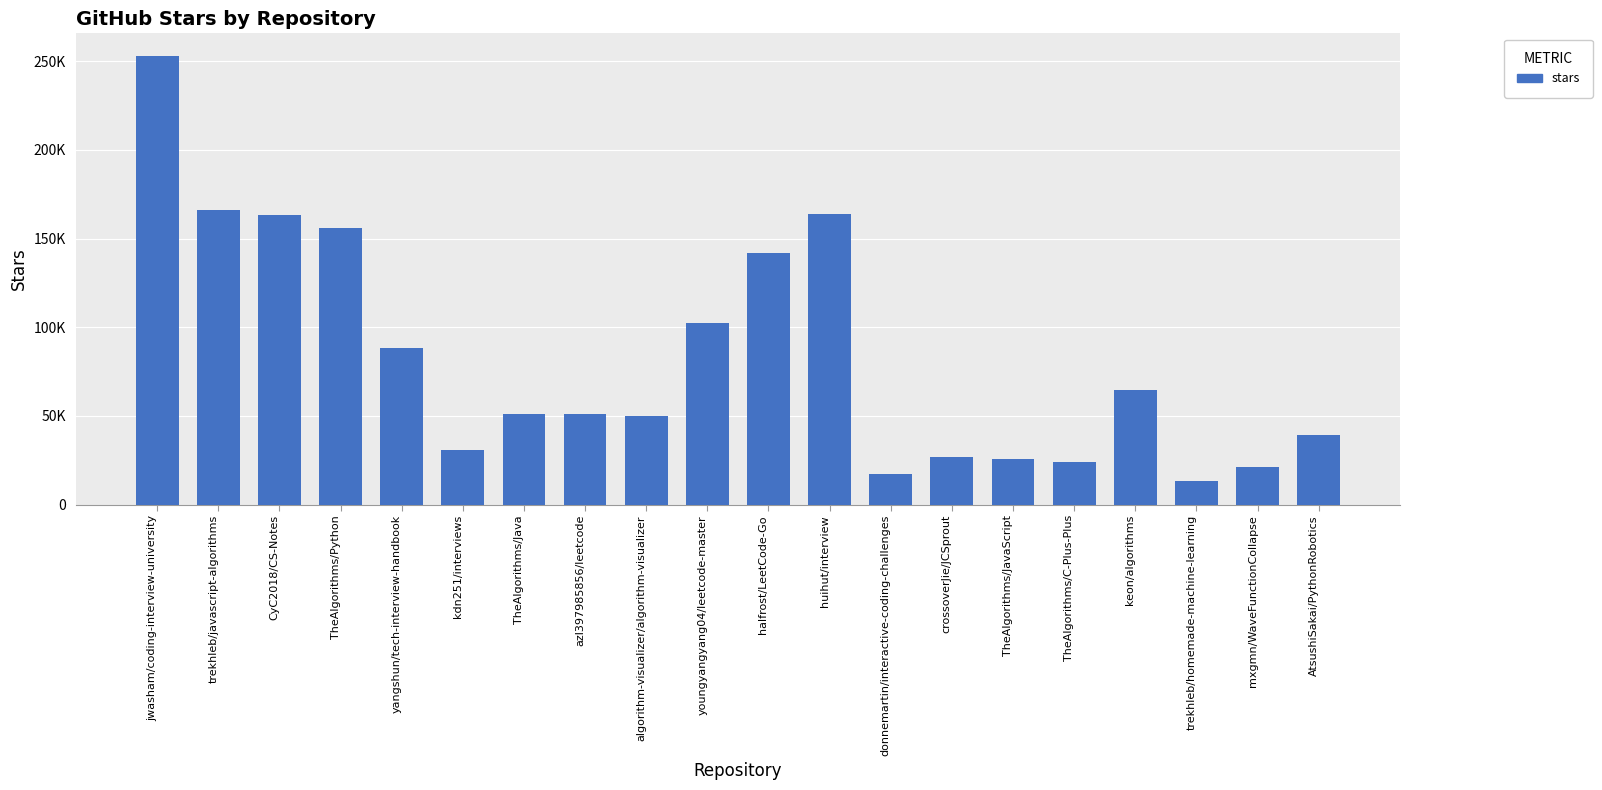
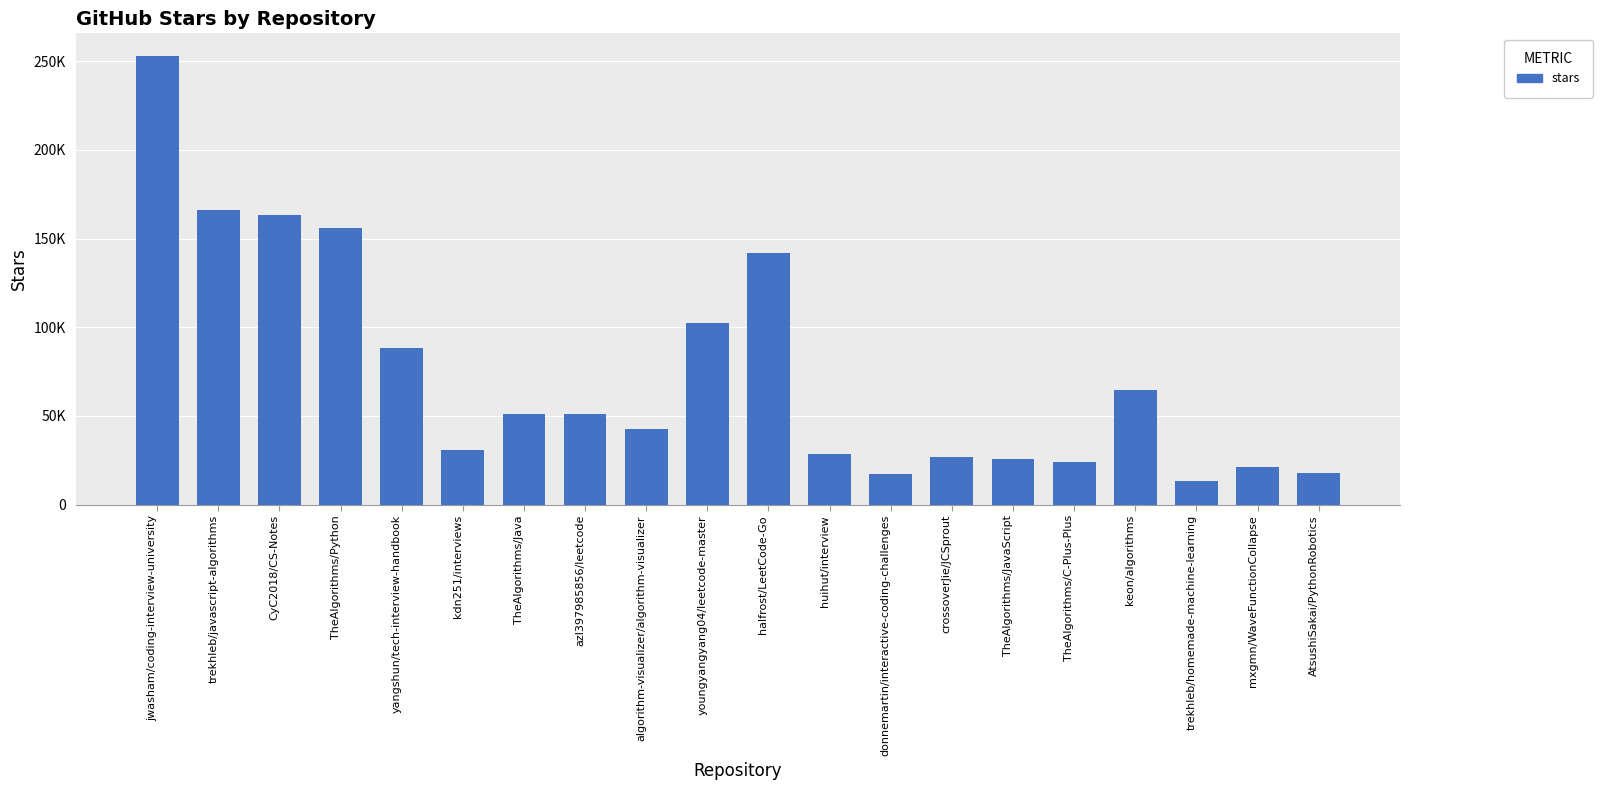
algorithm-visualizer/algorithm-visualizer: 50000 -> 43000
huihut/interview: 164000 -> 28000
AtsushiSakai/PythonRobotics: 39000 -> 18000
